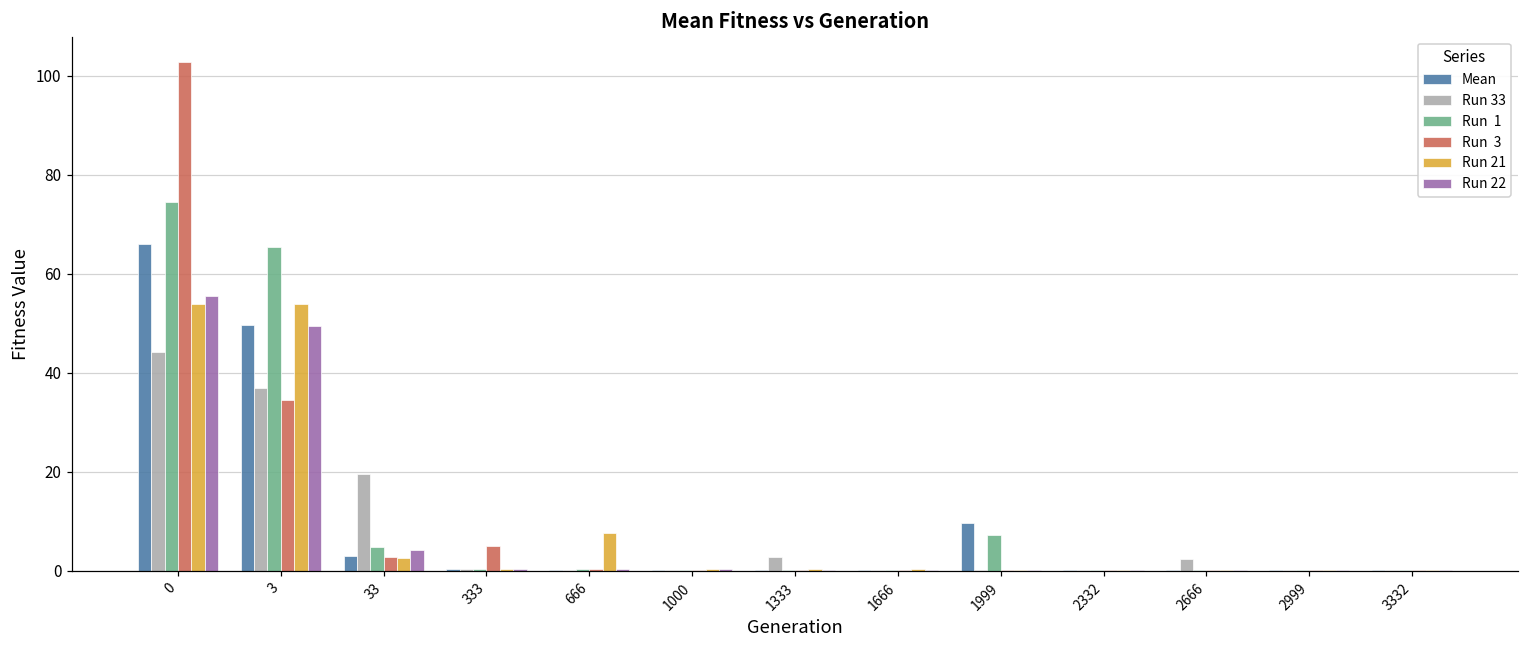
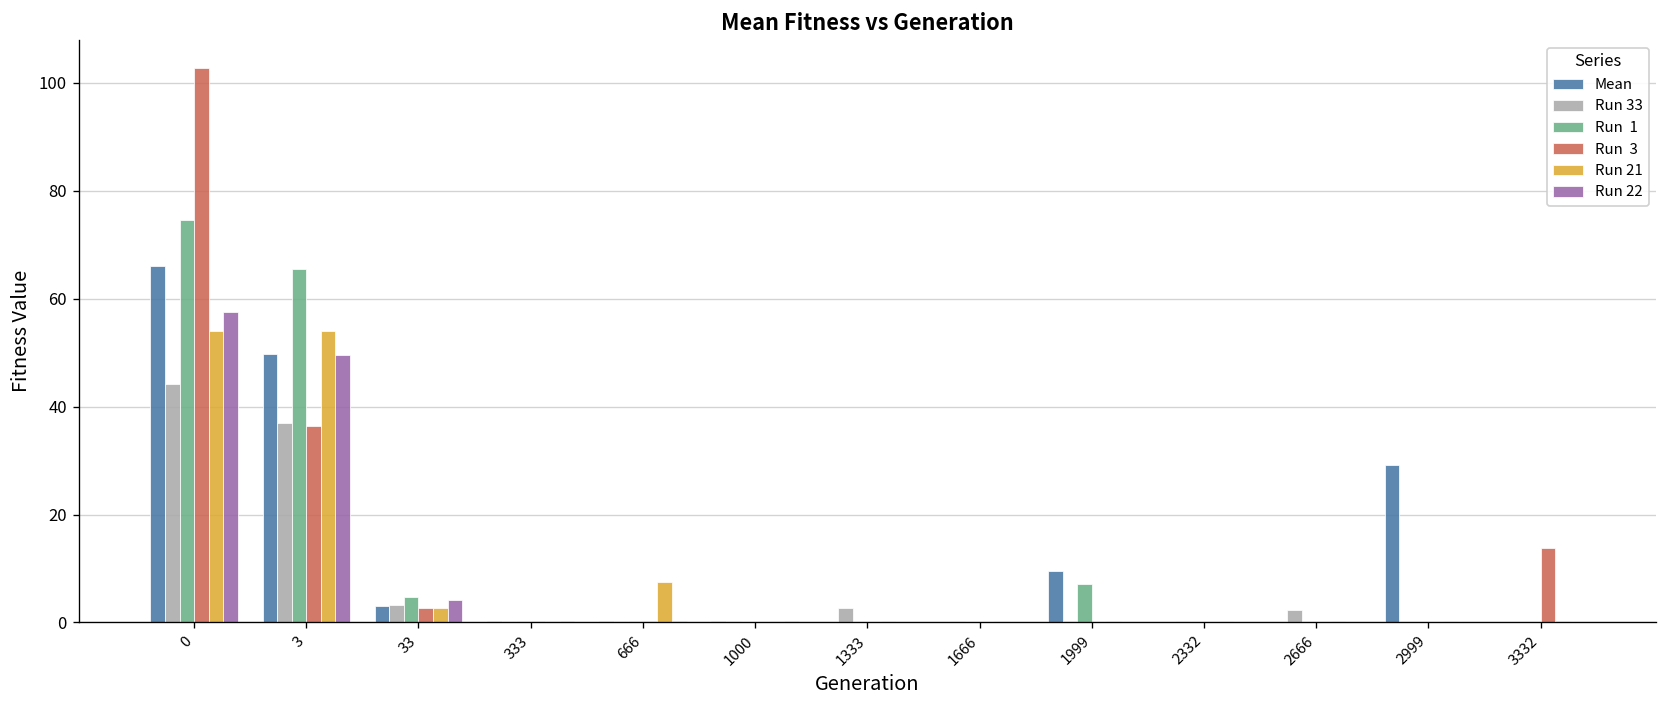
Run 22, 0: 56 -> 57
Run 3, 3: 34 -> 36
Run 33, 33: 20 -> 3
Run 3, 333: 5 -> 0
Mean, 2999: 0 -> 29
Run 3, 3332: 0 -> 14
